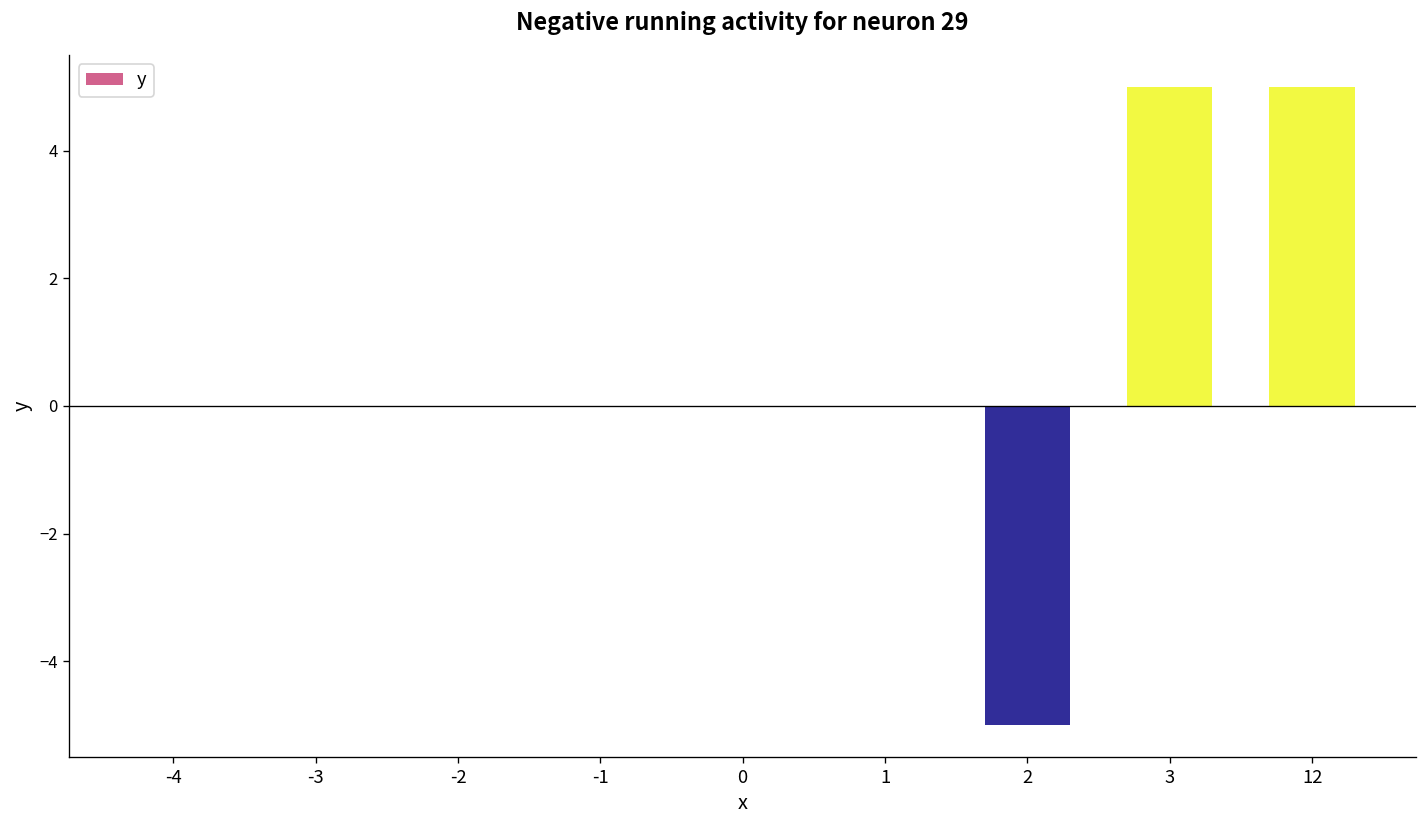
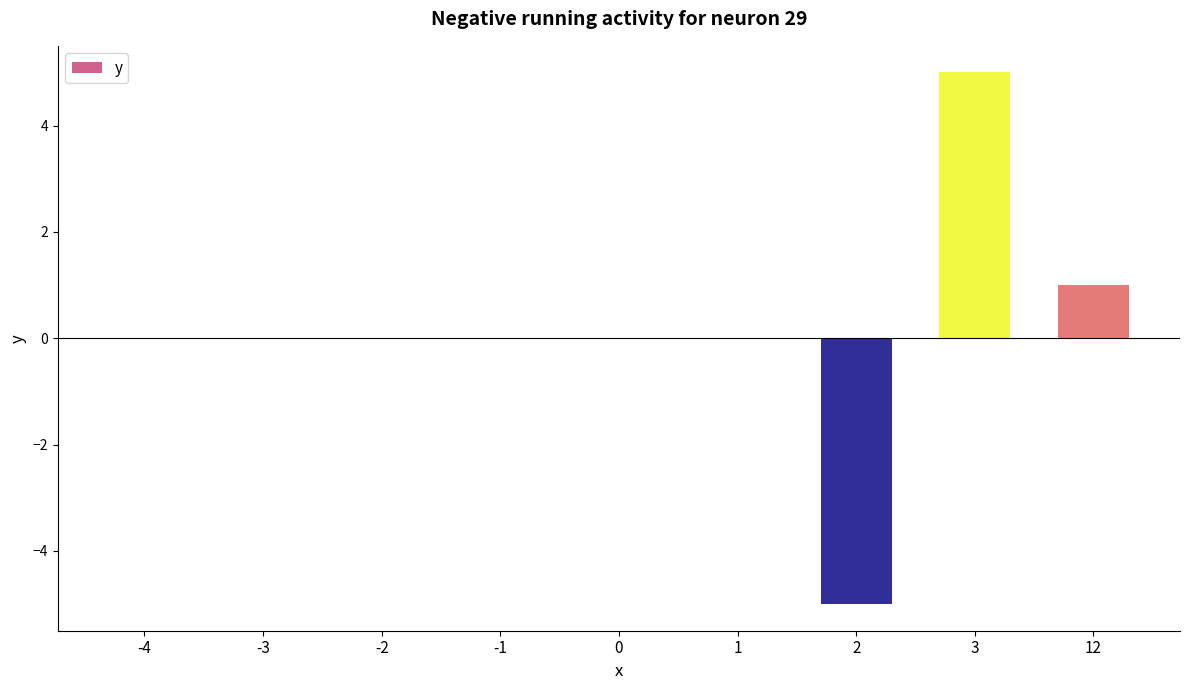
12: 5 -> 1
